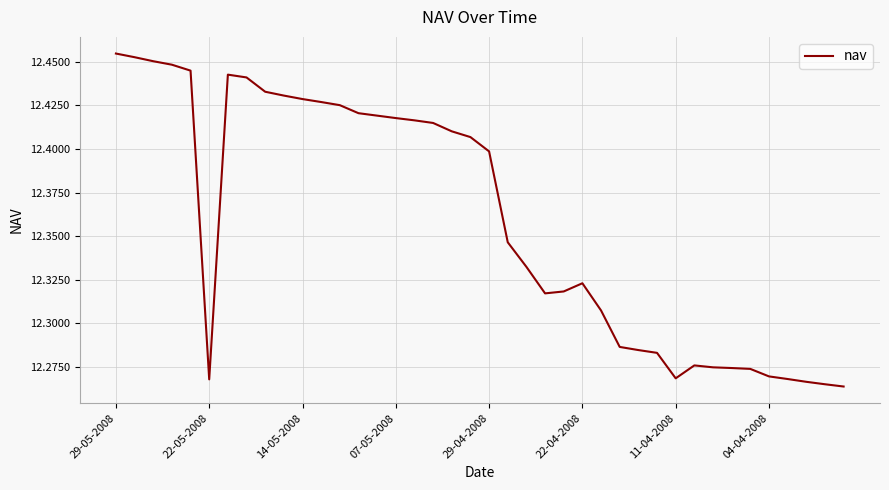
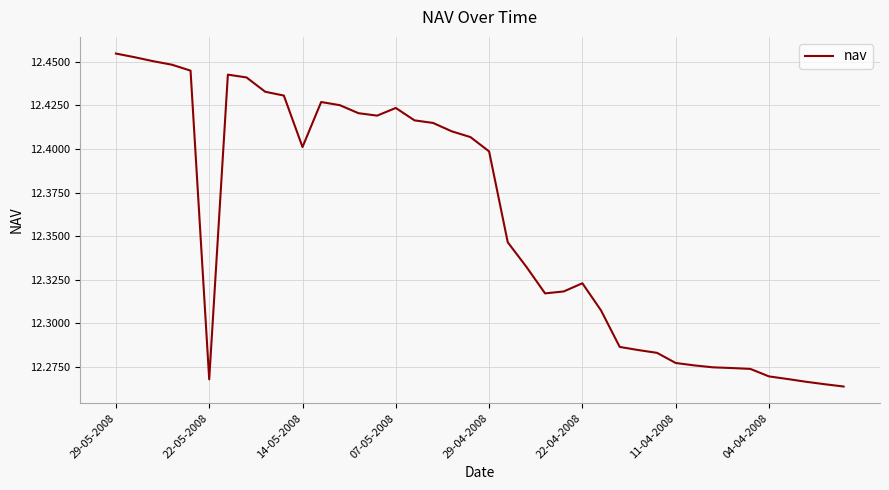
14-05-2008: 12.429 -> 12.401
07-05-2008: 12.418 -> 12.424
11-04-2008: 12.269 -> 12.277
